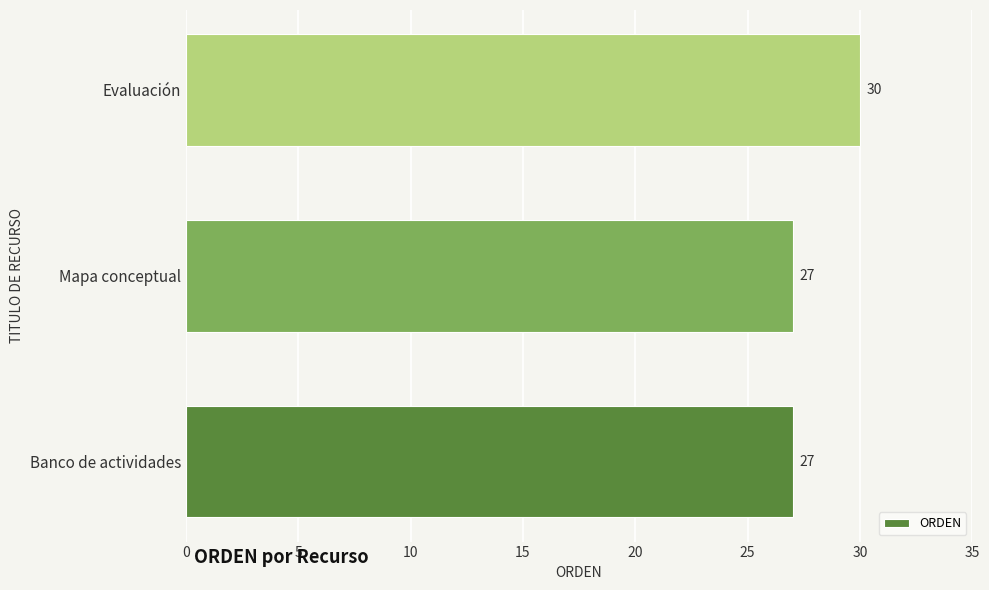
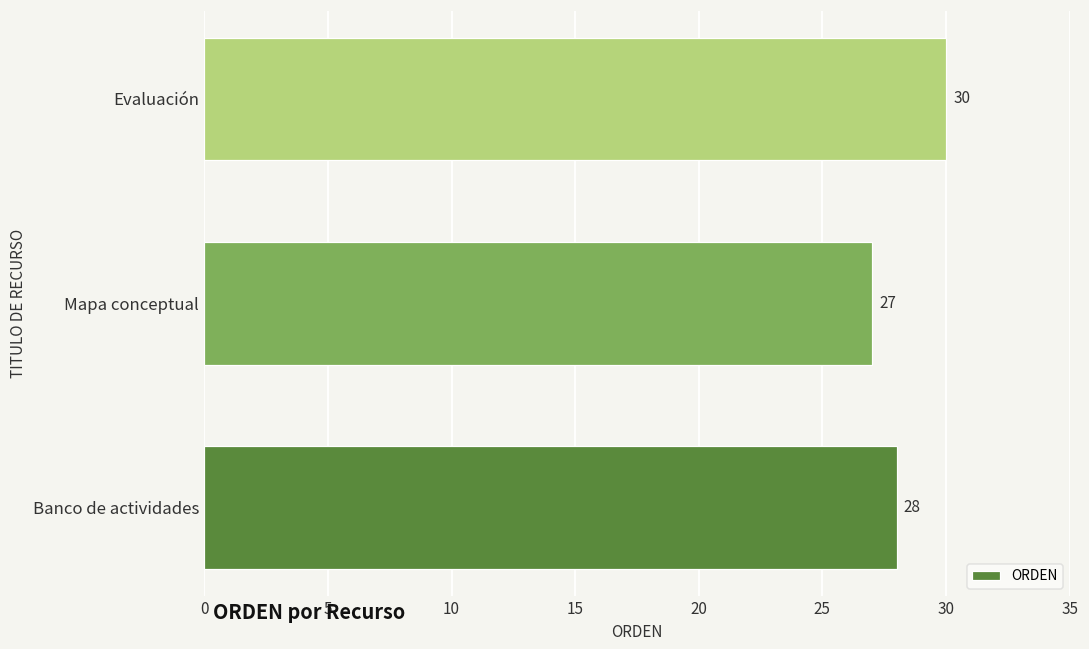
Banco de actividades: 27 -> 28
